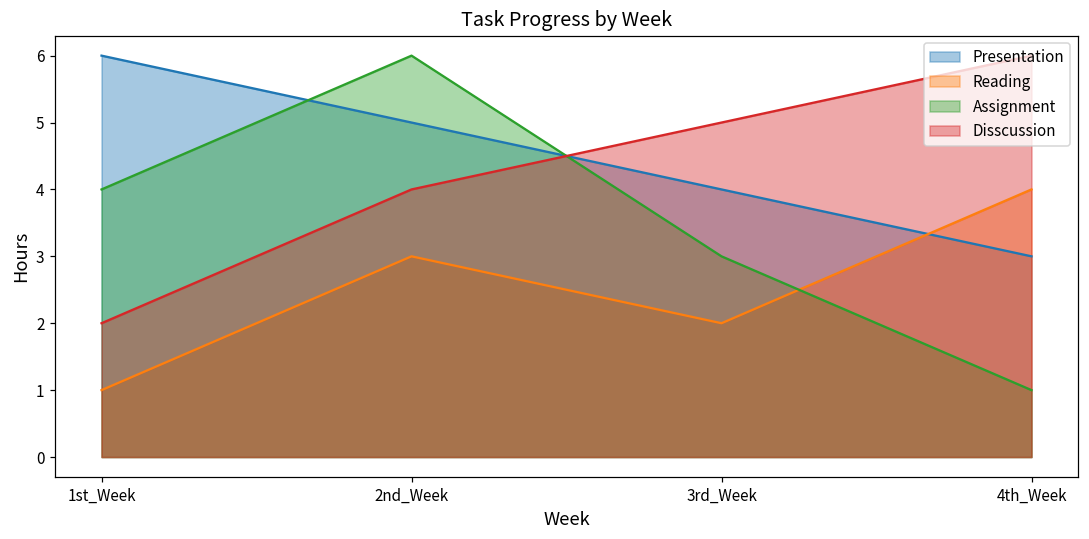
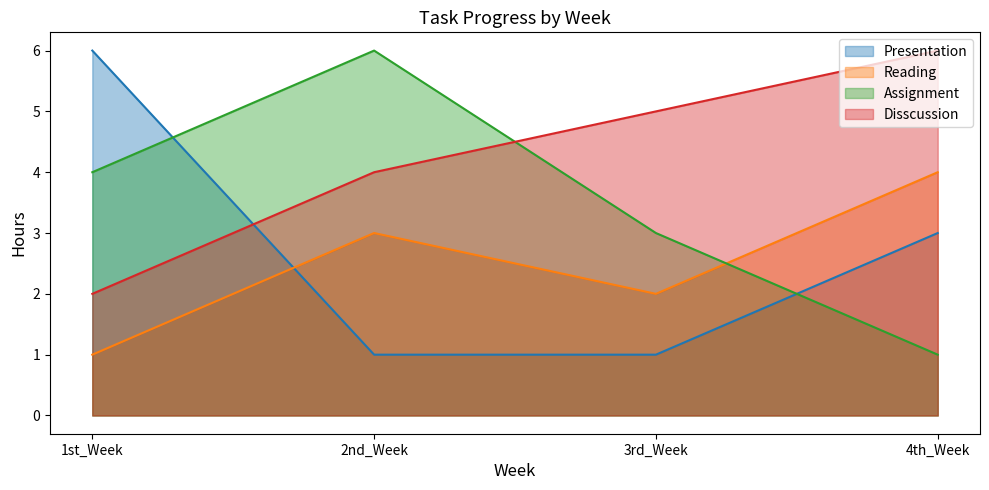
Presentation, 2nd_Week: 5 -> 1
Presentation, 3rd_Week: 4 -> 1
